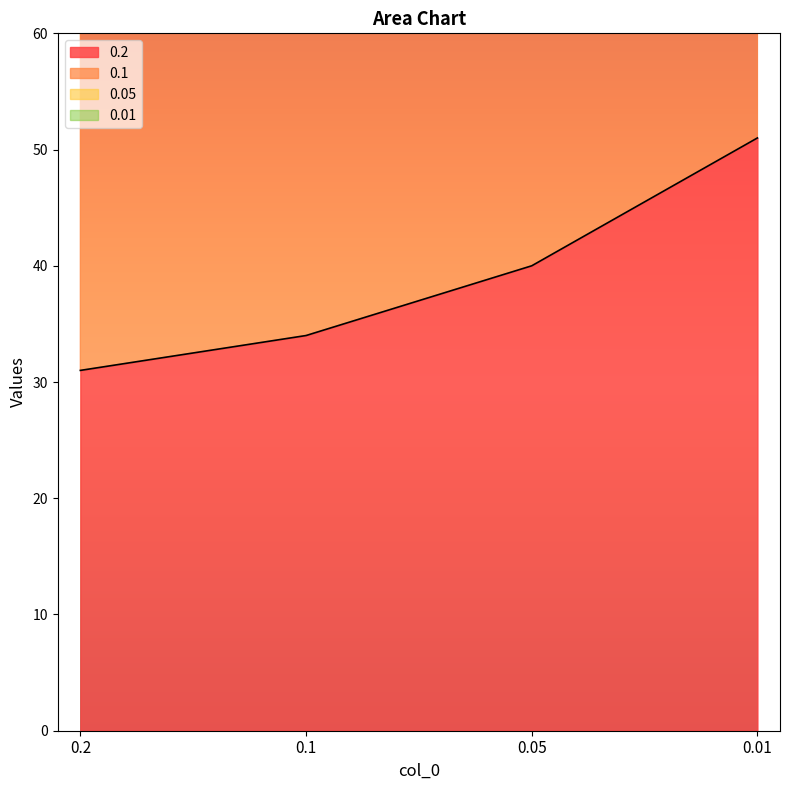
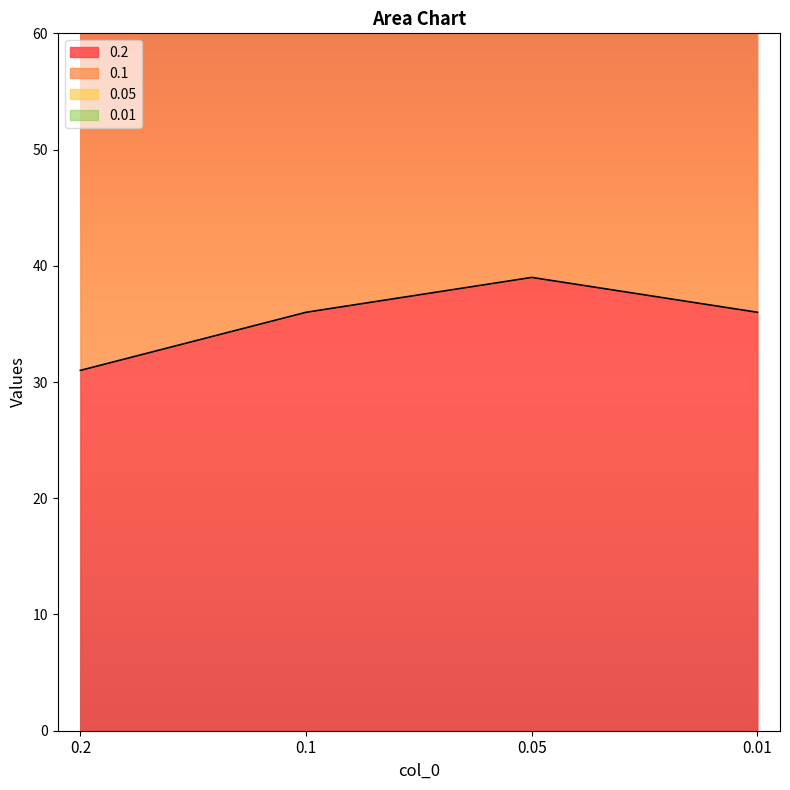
0.2, 0.1: 34 -> 36
0.2, 0.05: 40 -> 39
0.2, 0.01: 51 -> 36
